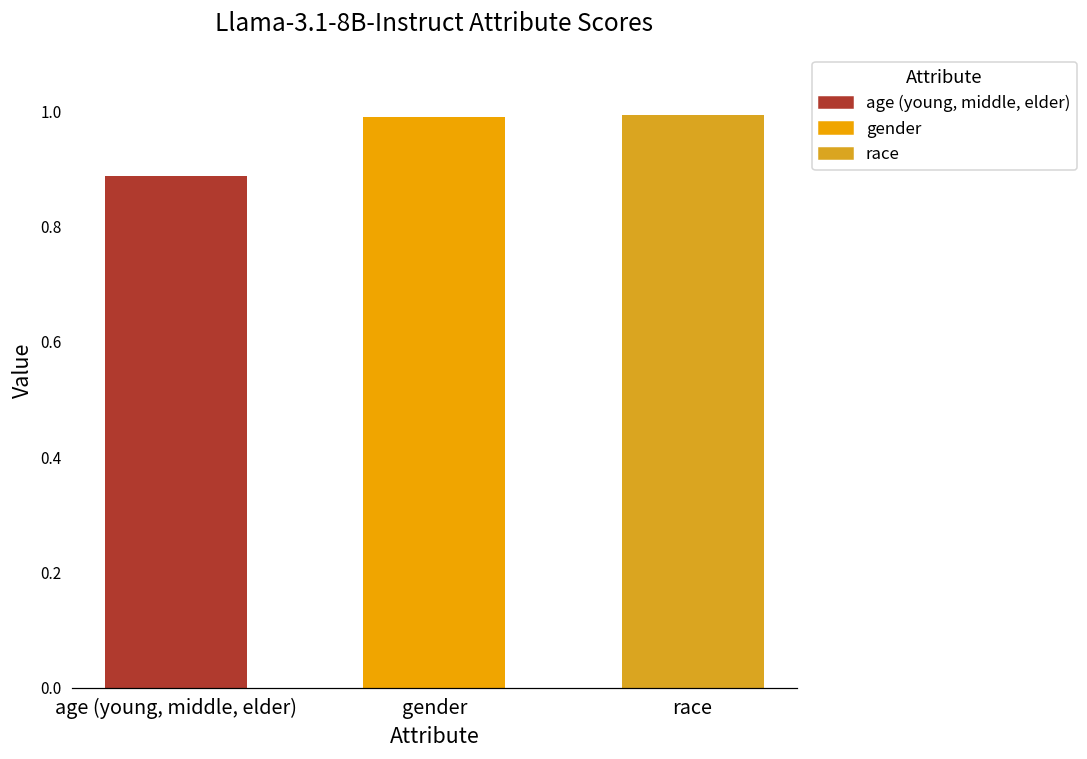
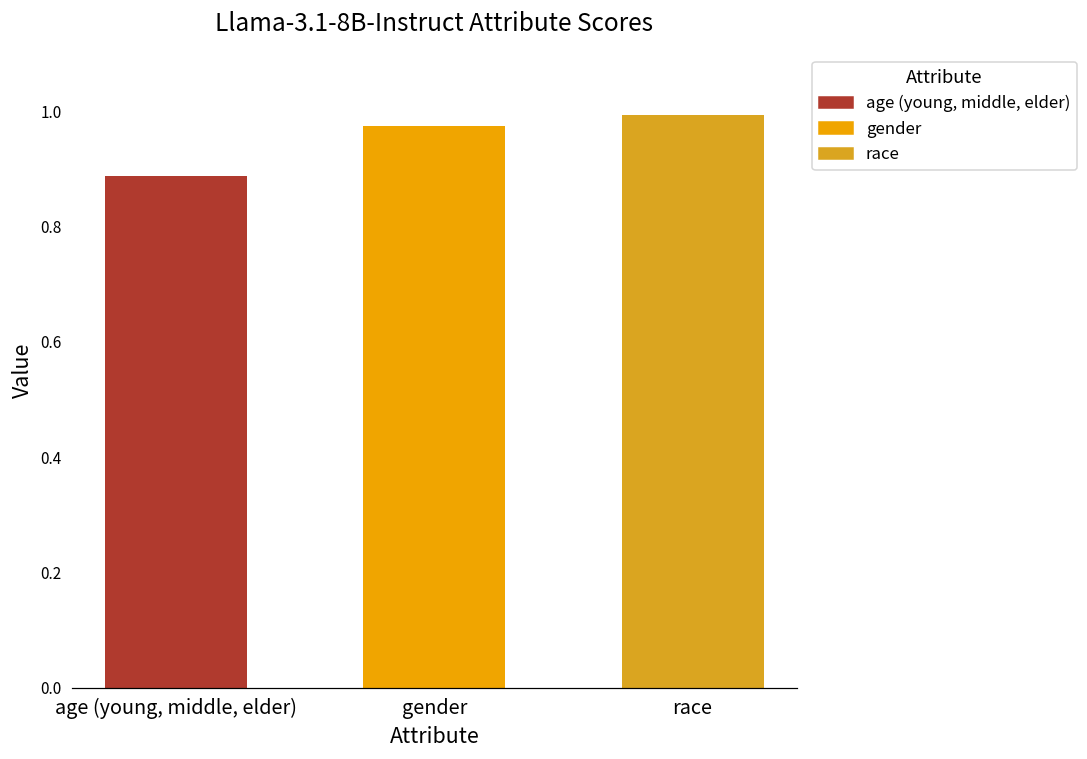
gender: 0.99 -> 0.97
